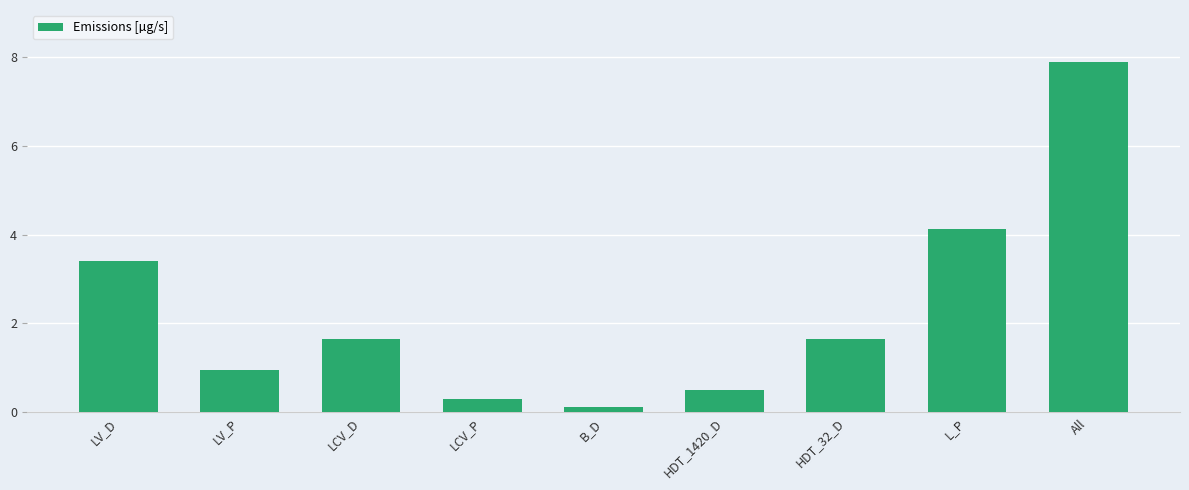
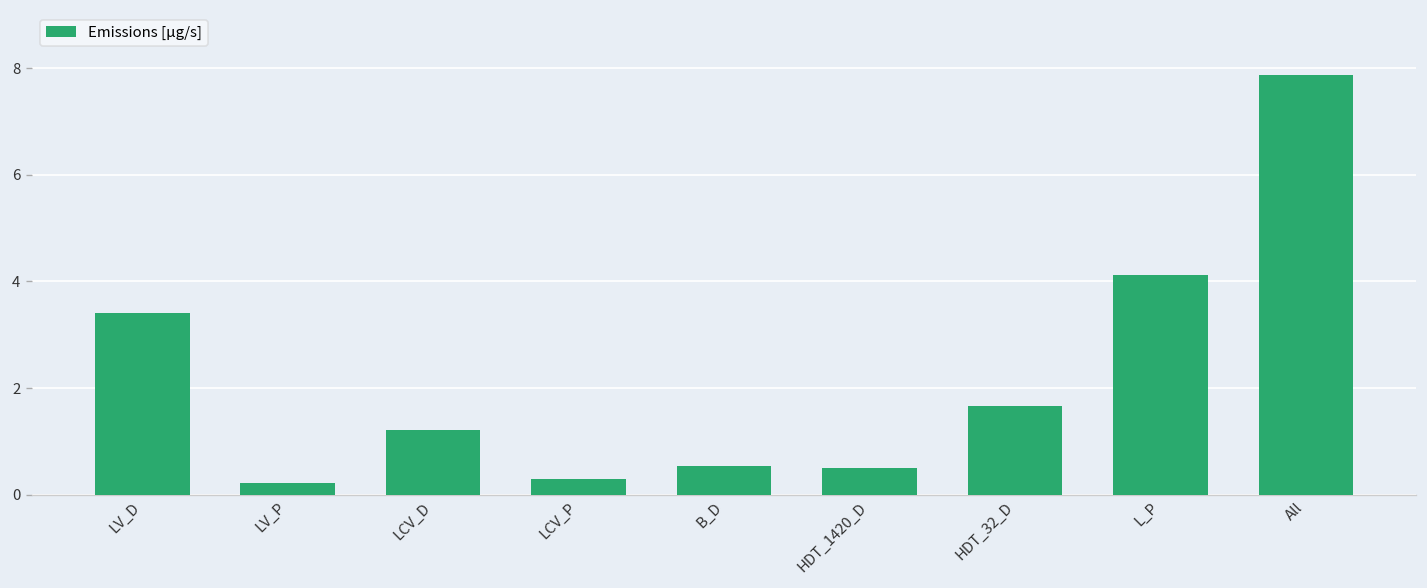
LV_P: 1.0 -> 0.2
LCV_D: 1.7 -> 1.2
B_D: 0.1 -> 0.5
